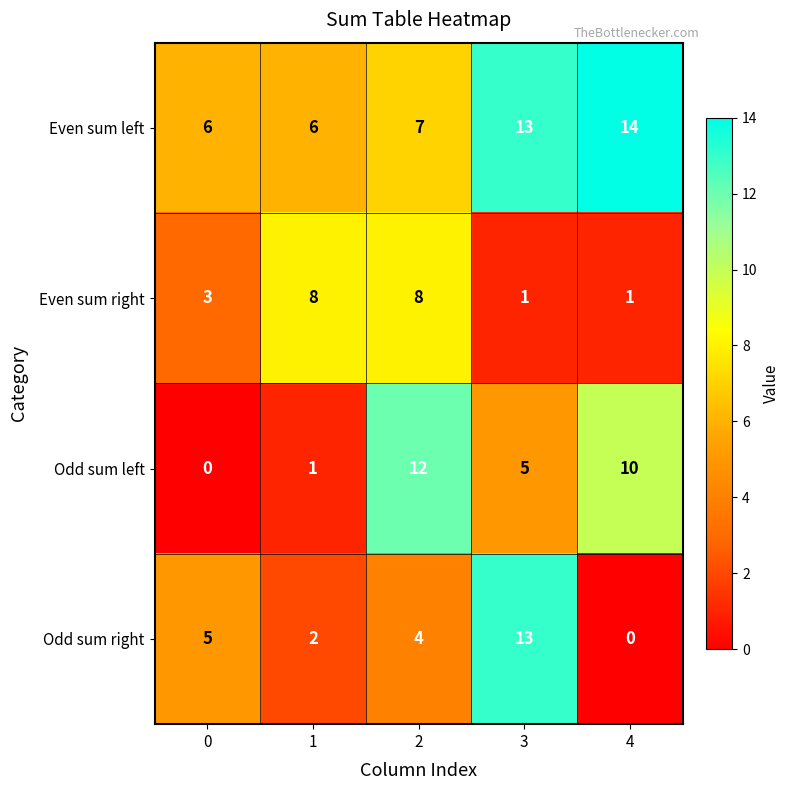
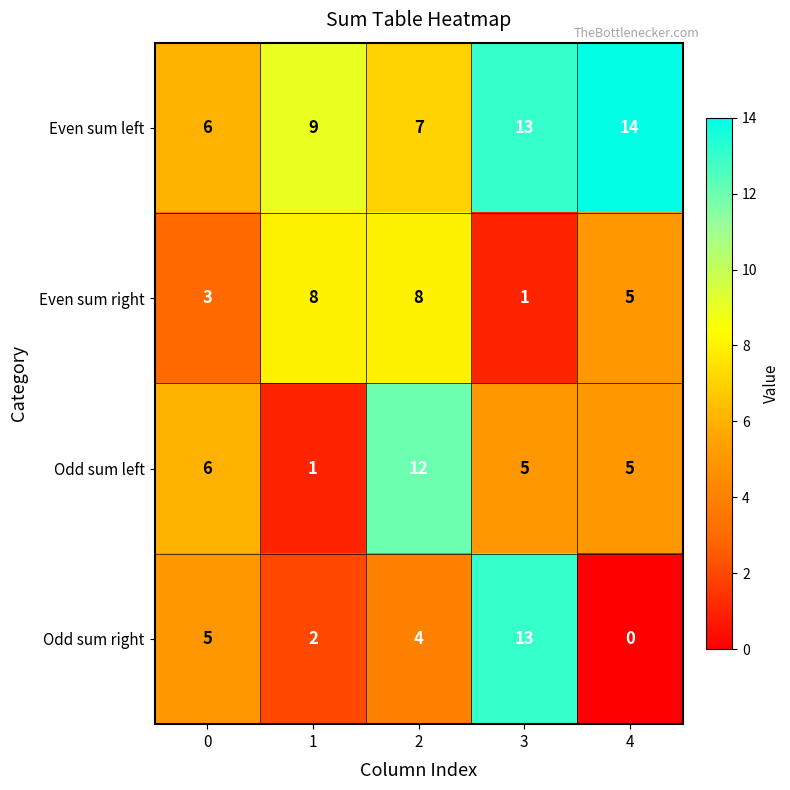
Even sum left, 1: 6 -> 9
Even sum right, 4: 1 -> 5
Odd sum left, 0: 0 -> 6
Odd sum left, 4: 10 -> 5
